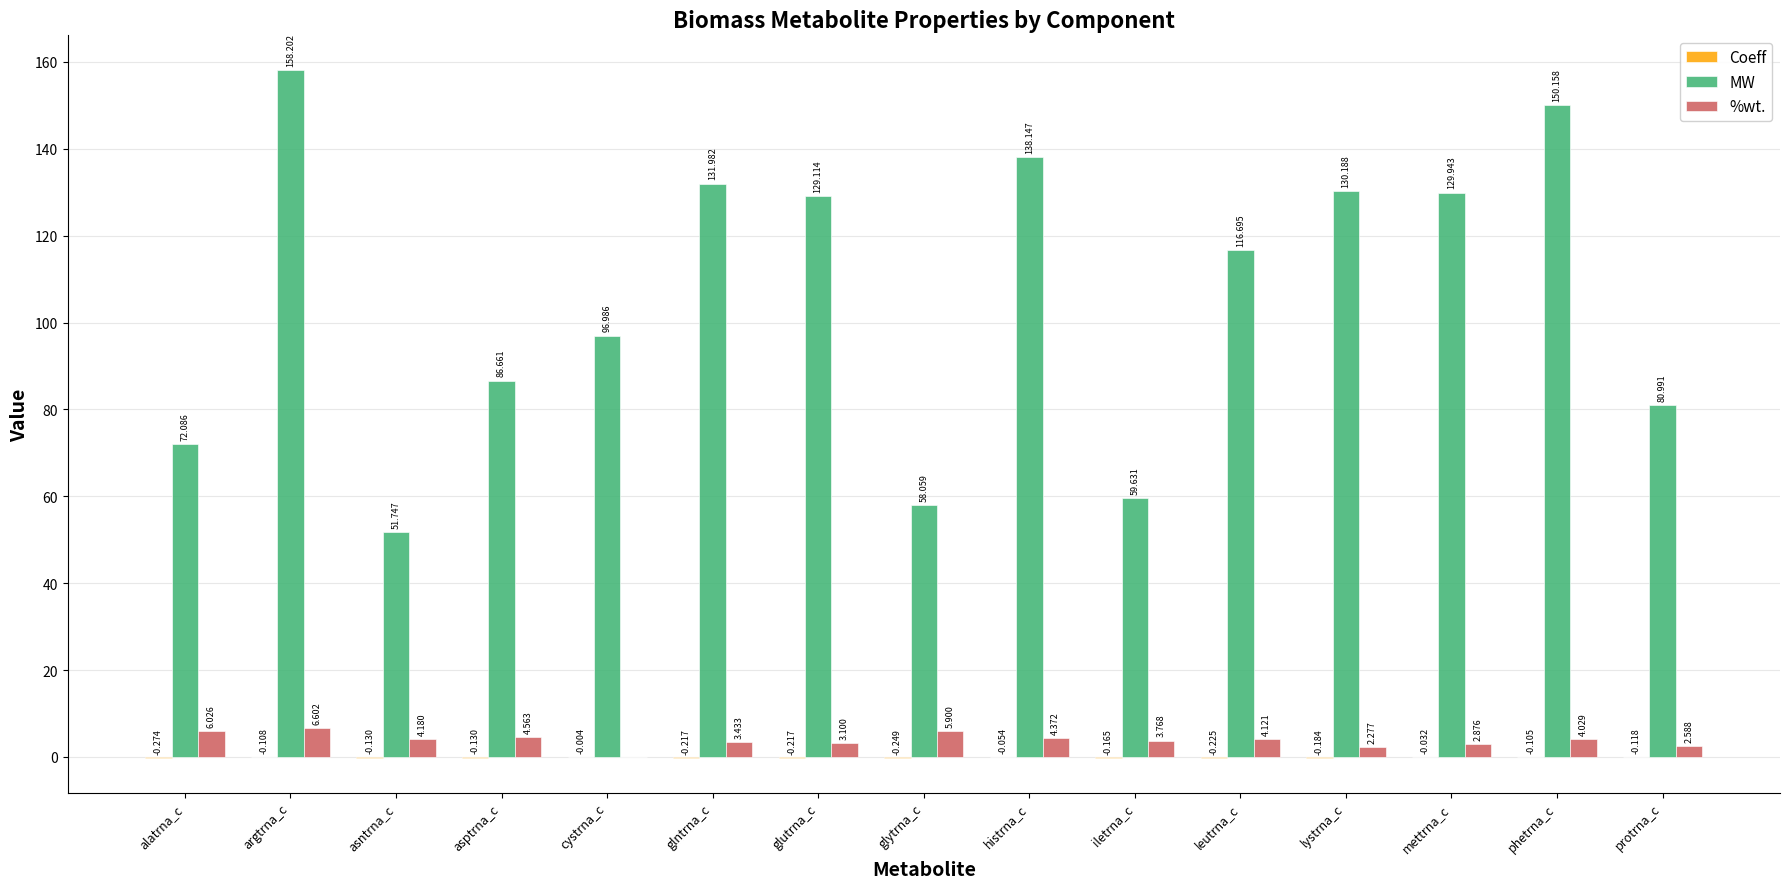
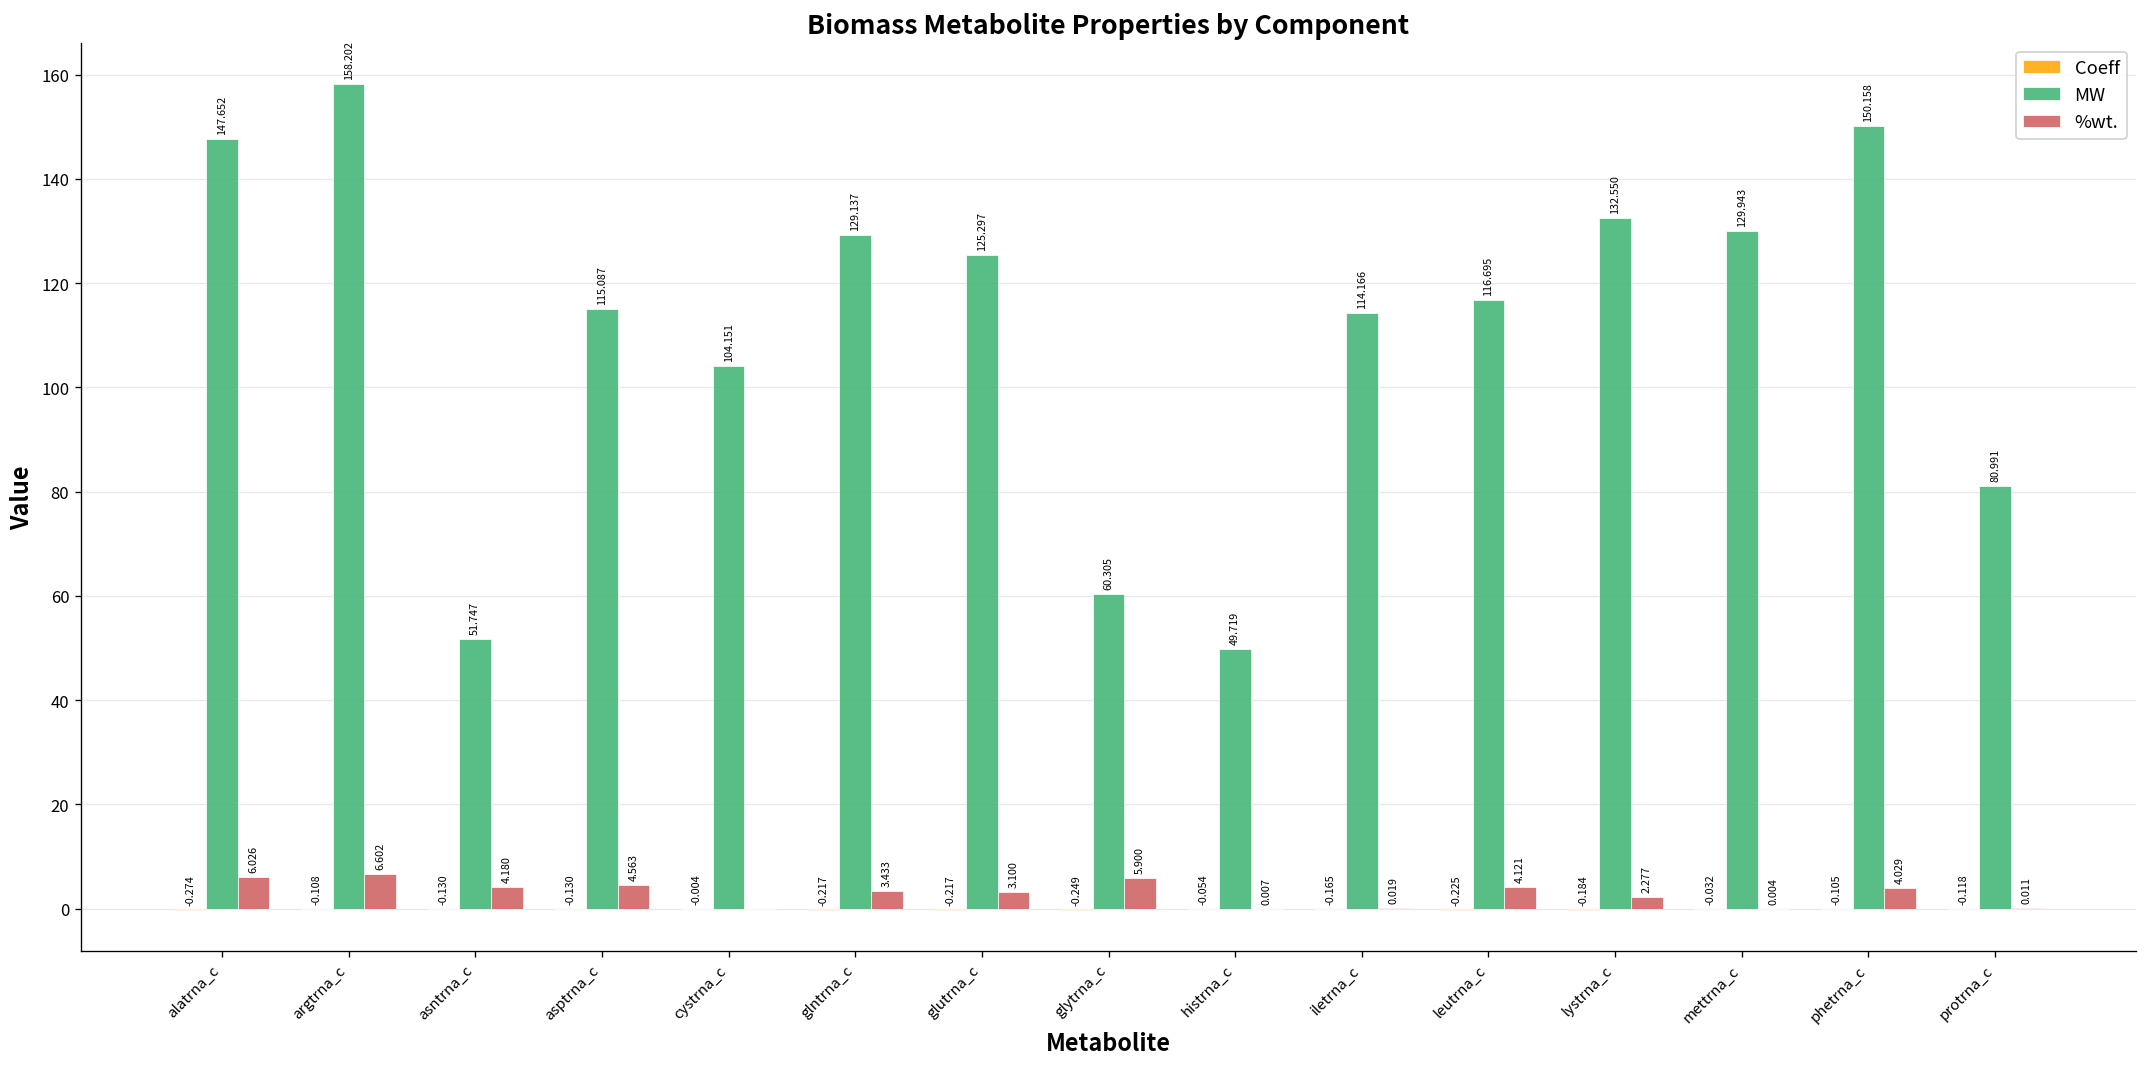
MW, alatrna_c: 72.086 -> 147.652
MW, asptrna_c: 86.661 -> 115.087
MW, cystrna_c: 96.986 -> 104.151
MW, glntrna_c: 131.982 -> 129.137
MW, glutrna_c: 129.114 -> 125.297
MW, glytrna_c: 58.059 -> 60.305
MW, histrna_c: 138.147 -> 49.719
%wt., histrna_c: 4.372 -> 0.007
MW, iletrna_c: 59.631 -> 114.166
%wt., iletrna_c: 3.768 -> 0.019
MW, lystrna_c: 130.188 -> 132.550
%wt., mettrna_c: 2.876 -> 0.004
%wt., protrna_c: 2.588 -> 0.011
